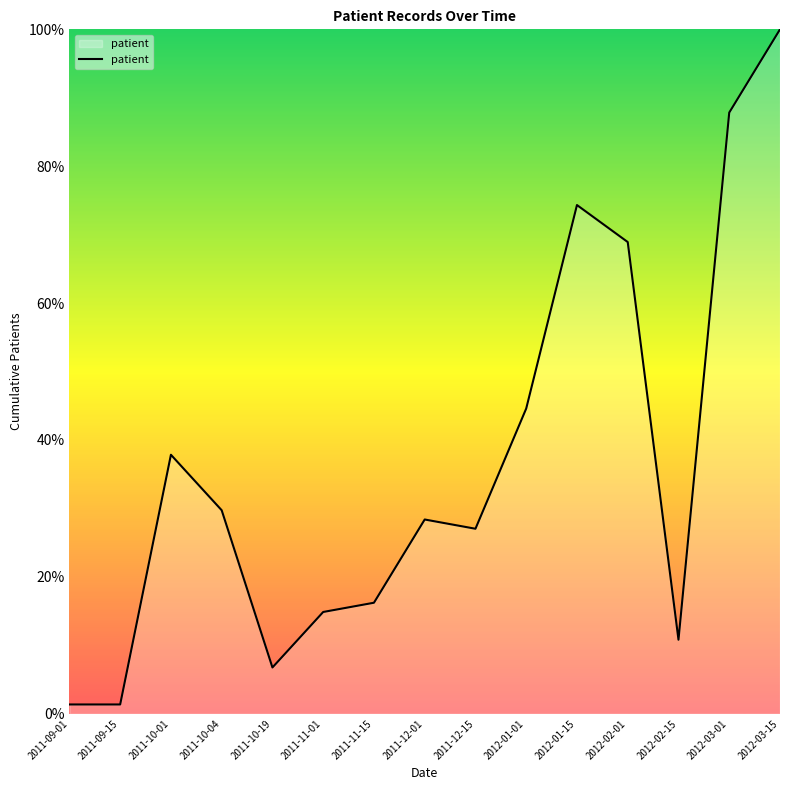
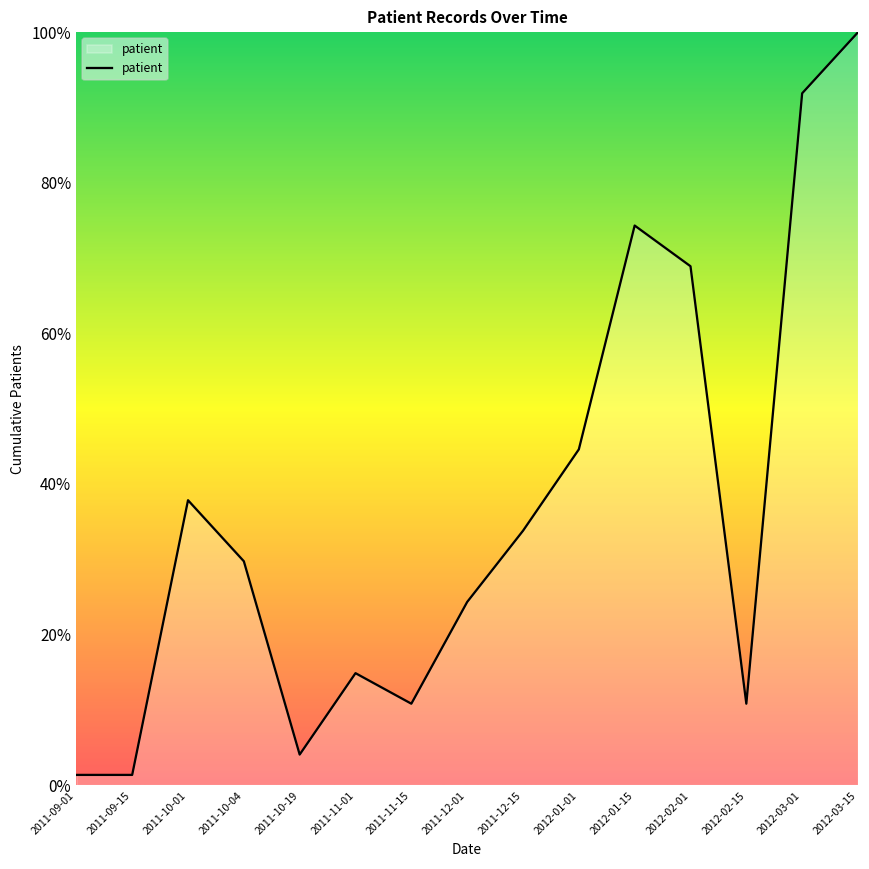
2011-10-19: 7% -> 4%
2011-11-15: 16% -> 11%
2011-12-01: 28% -> 24%
2011-12-15: 27% -> 34%
2012-03-01: 88% -> 92%
